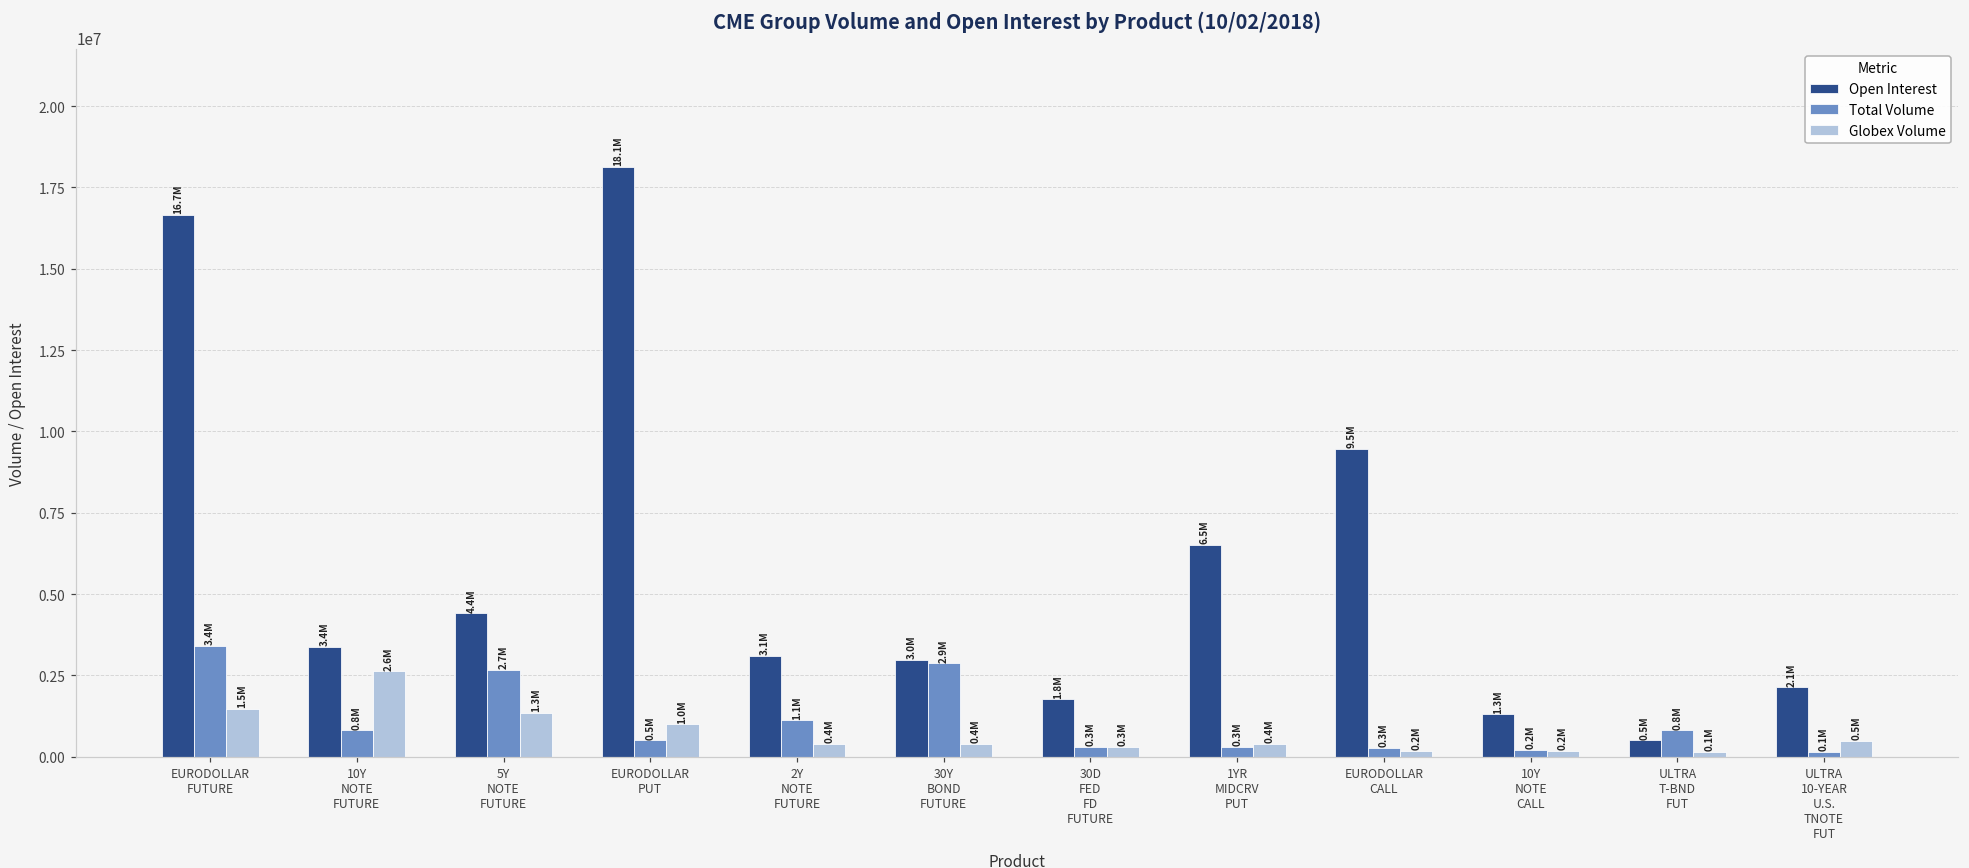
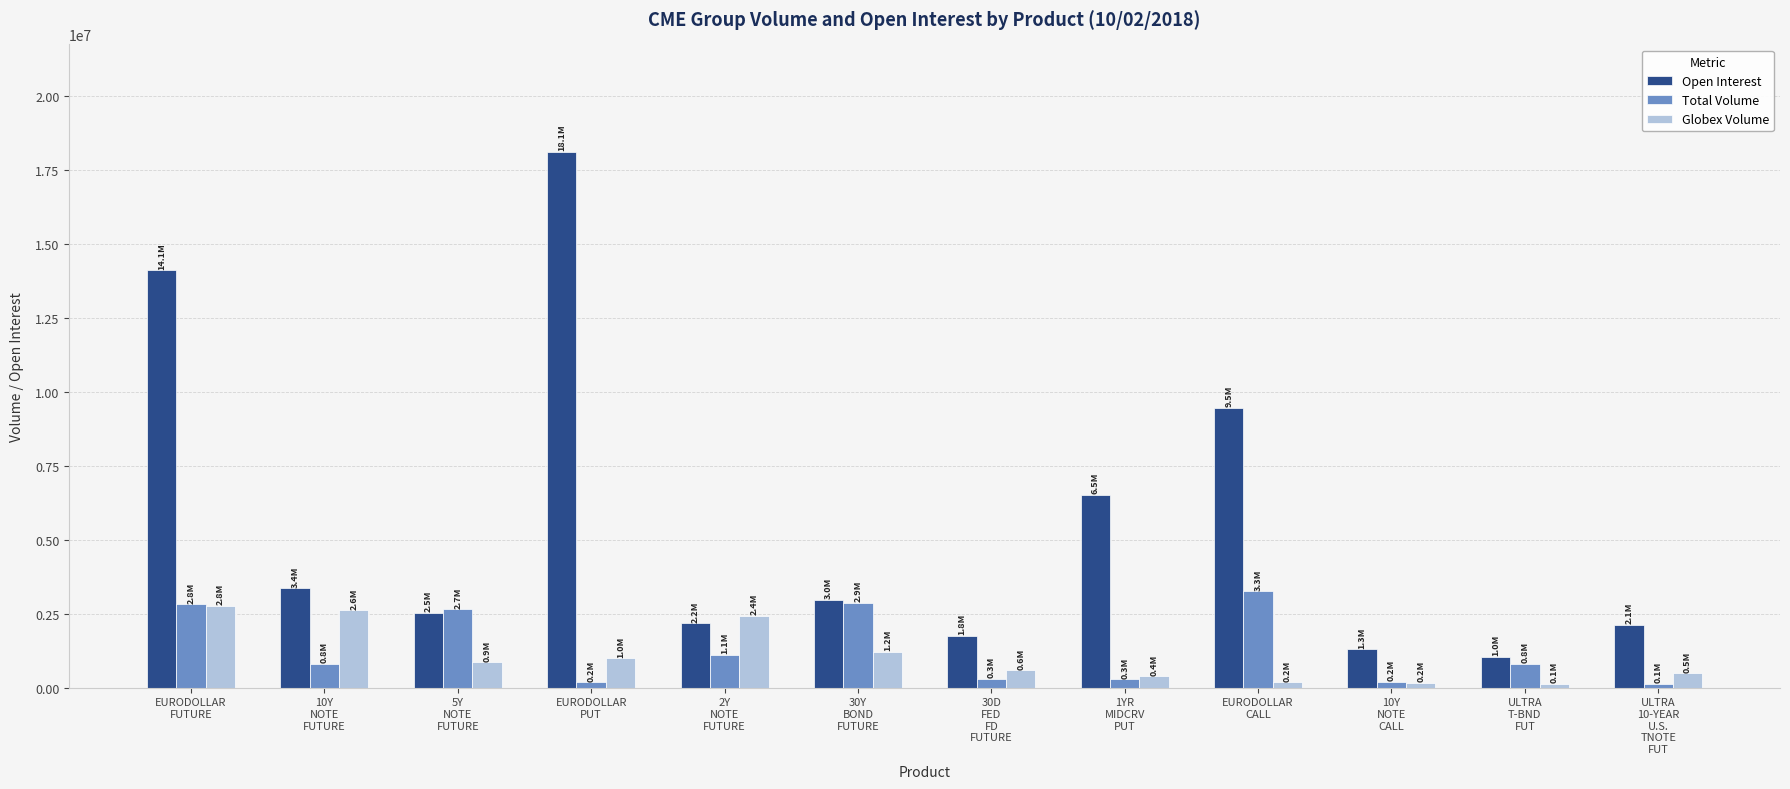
Open Interest, EURODOLLAR FUTURE: 16.7M -> 14.1M
Total Volume, EURODOLLAR FUTURE: 3.4M -> 2.8M
Globex Volume, EURODOLLAR FUTURE: 1.5M -> 2.8M
Open Interest, 5Y NOTE FUTURE: 4.4M -> 2.5M
Globex Volume, 5Y NOTE FUTURE: 1.3M -> 0.9M
Total Volume, EURODOLLAR PUT: 0.5M -> 0.2M
Open Interest, 2Y NOTE FUTURE: 3.1M -> 2.2M
Globex Volume, 2Y NOTE FUTURE: 0.4M -> 2.4M
Globex Volume, 30Y BOND FUTURE: 0.4M -> 1.2M
Globex Volume, 30D FED FD FUTURE: 0.3M -> 0.6M
Total Volume, EURODOLLAR CALL: 0.3M -> 3.3M
Open Interest, ULTRA T-BND FUT: 0.5M -> 1.0M
